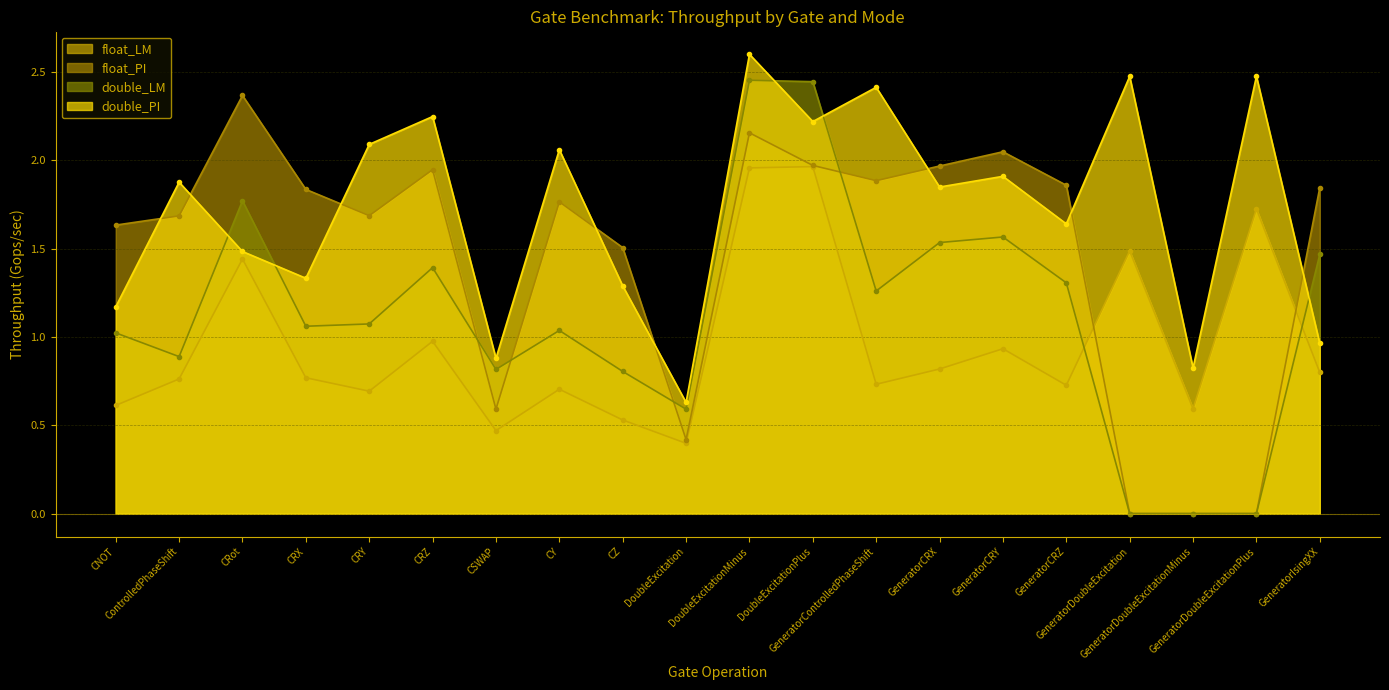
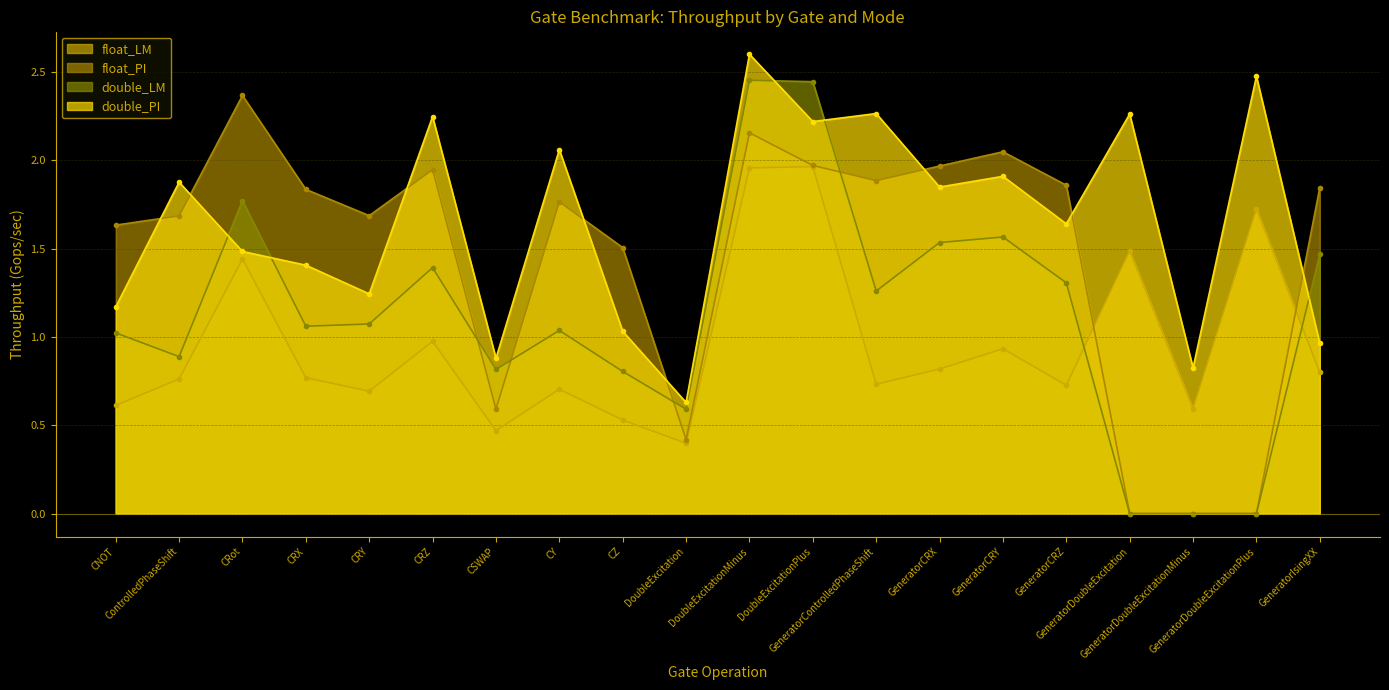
double_PI, CRX: 1.33 -> 1.41
double_PI, CRY: 2.09 -> 1.24
double_PI, CZ: 1.29 -> 1.03
double_PI, GeneratorControlledPhaseShift: 2.41 -> 2.26
double_PI, GeneratorDoubleExcitation: 2.48 -> 2.26
